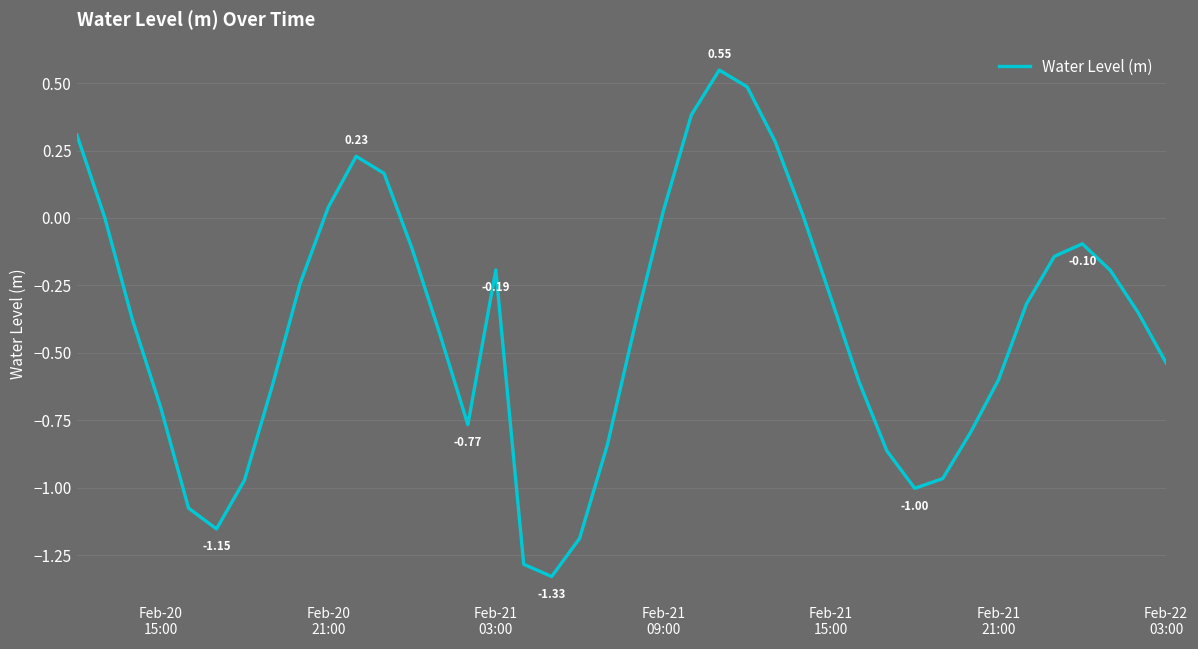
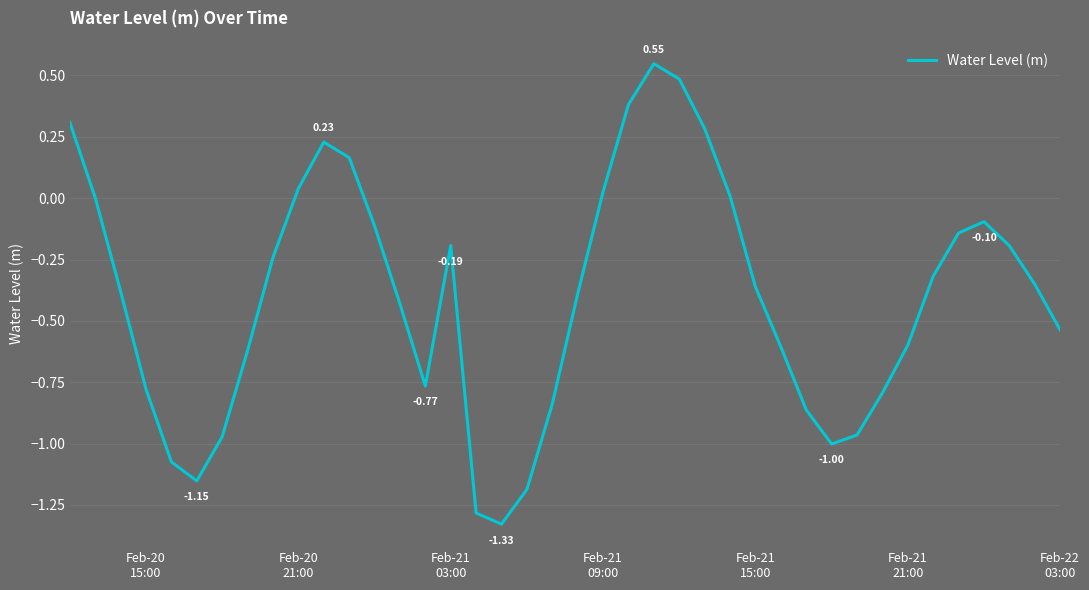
Feb-20 15:00: -0.70 -> -0.78
Feb-21 15:00: -0.30 -> -0.36
